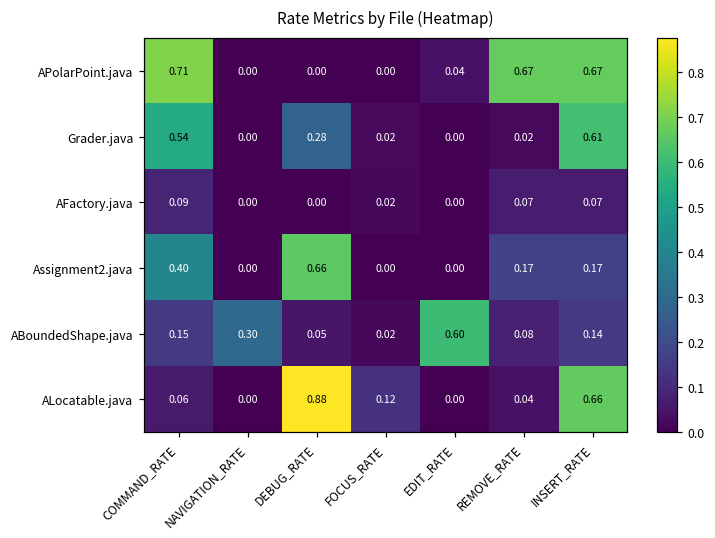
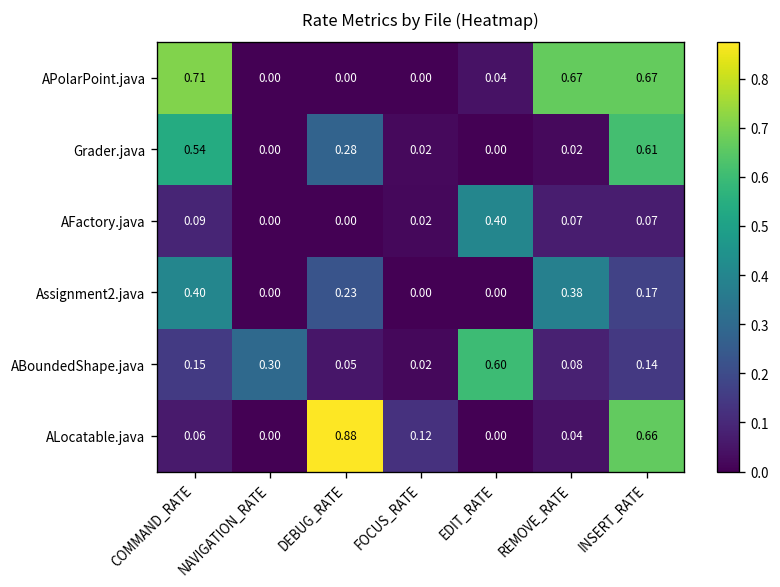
AFactory.java, EDIT_RATE: 0.00 -> 0.40
Assignment2.java, DEBUG_RATE: 0.66 -> 0.23
Assignment2.java, REMOVE_RATE: 0.17 -> 0.38
